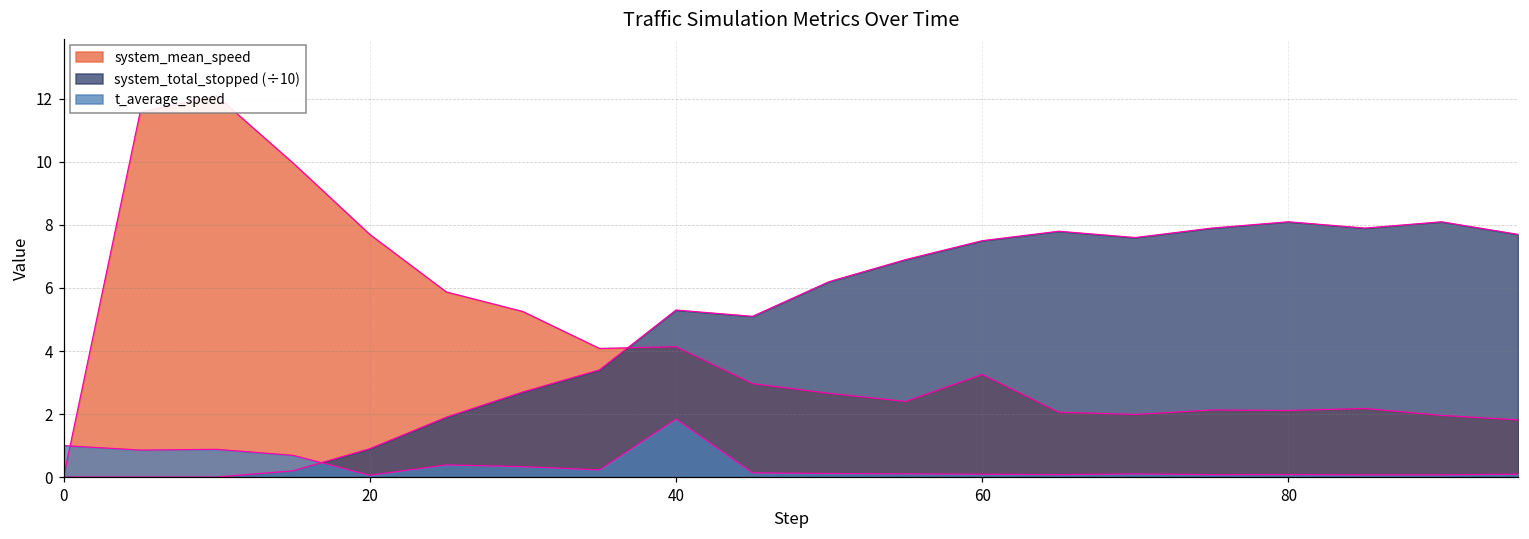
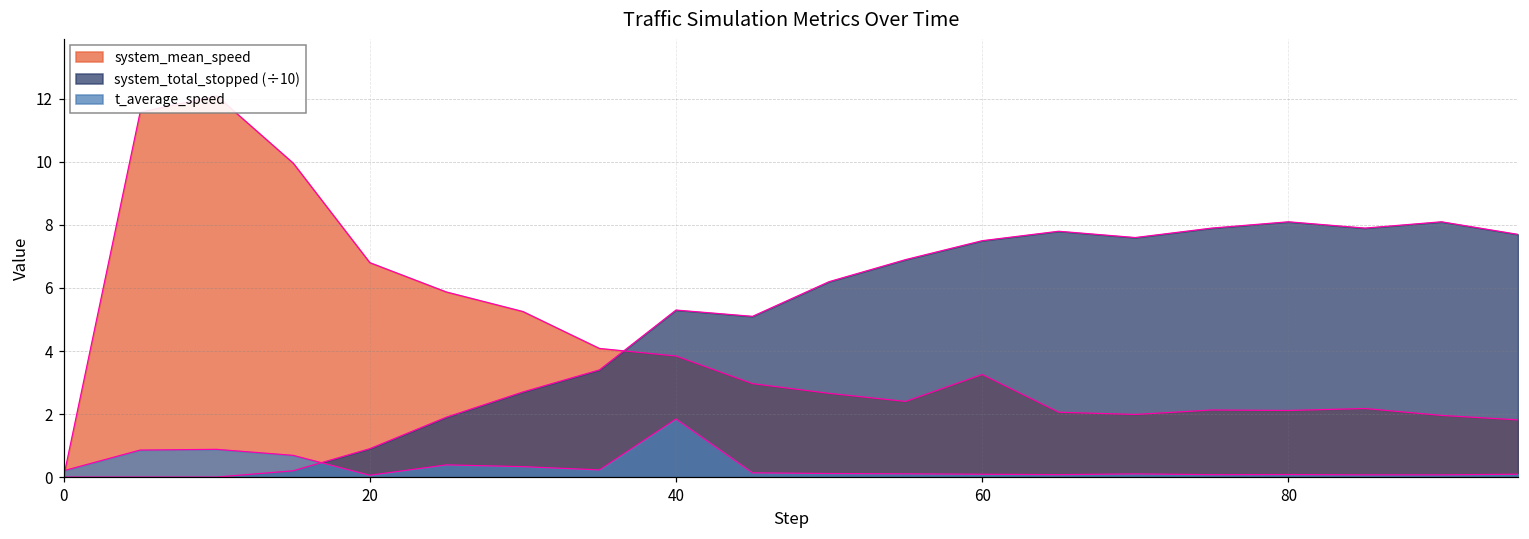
t_average_speed, 0: 1.0 -> 0.2
system_mean_speed, 20: 7.7 -> 6.8
system_mean_speed, 40: 4.1 -> 3.8
